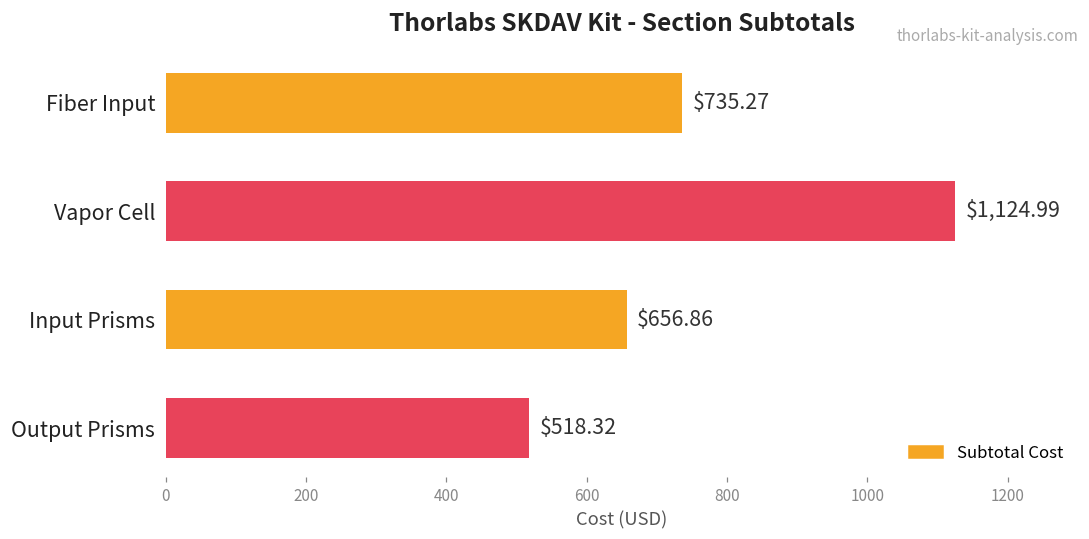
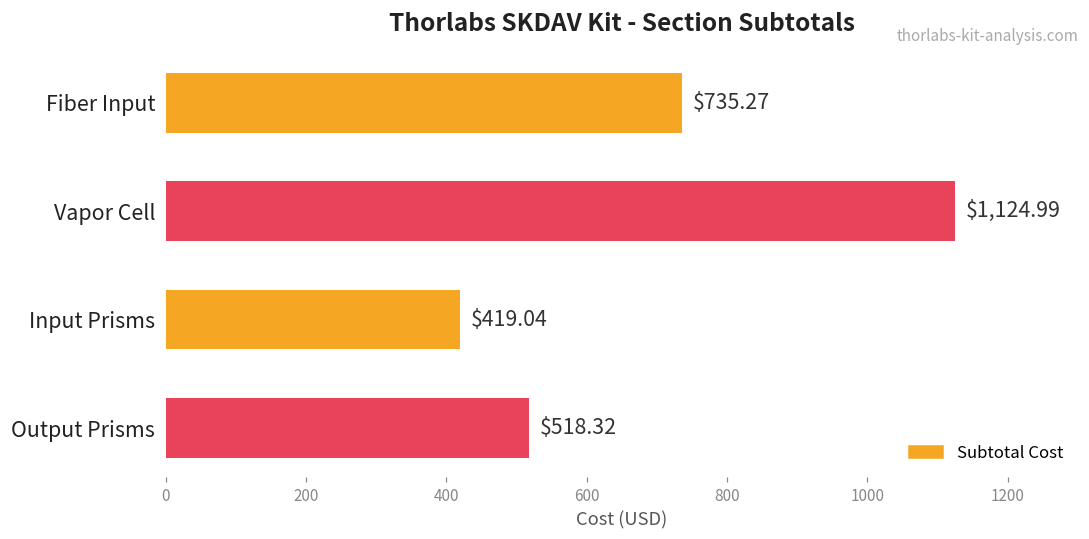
Input Prisms: $656.86 -> $419.04
